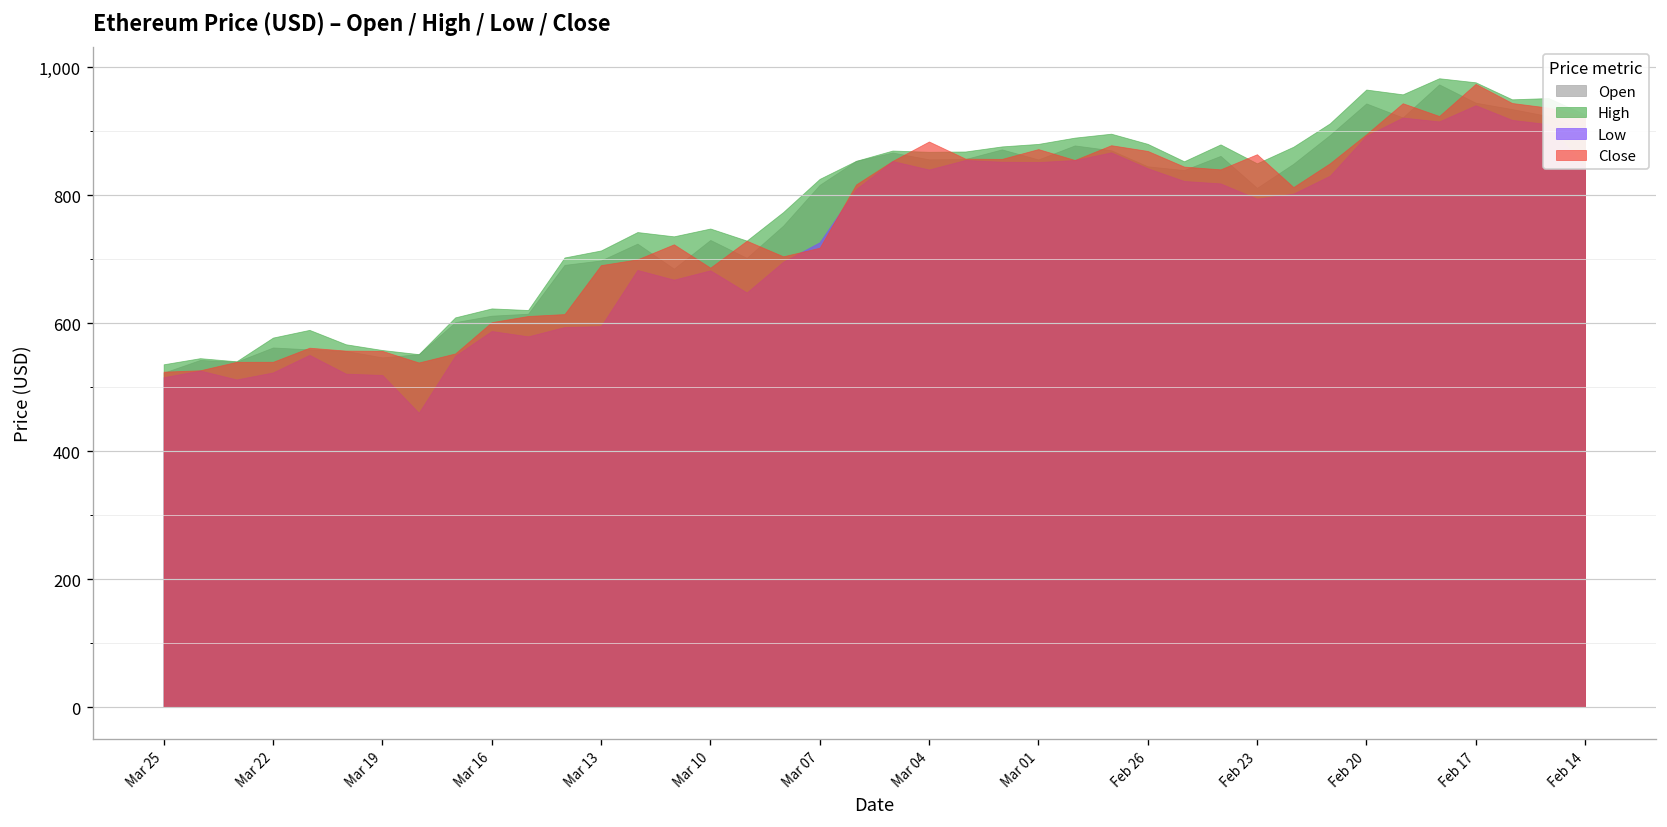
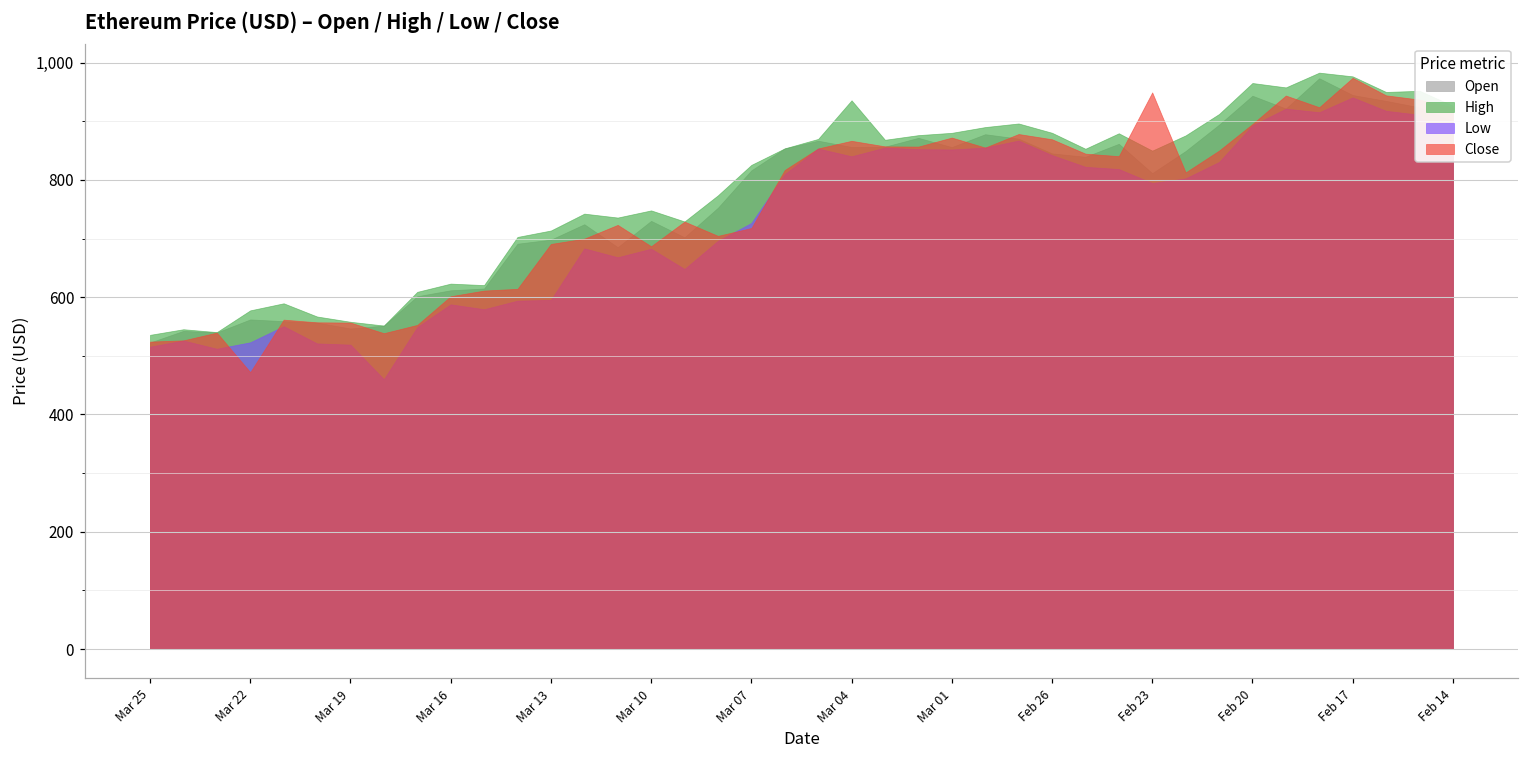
Close, Mar 22: 540 -> 470
High, Mar 04: 870 -> 940
Close, Mar 04: 880 -> 870
Close, Feb 23: 860 -> 950
